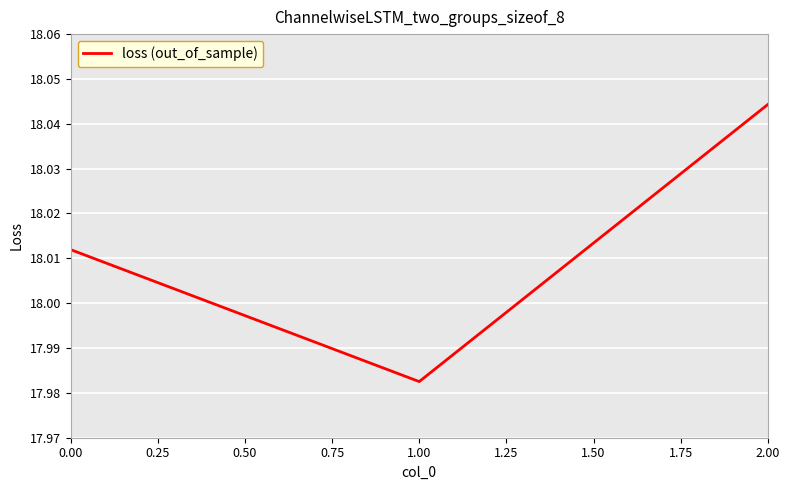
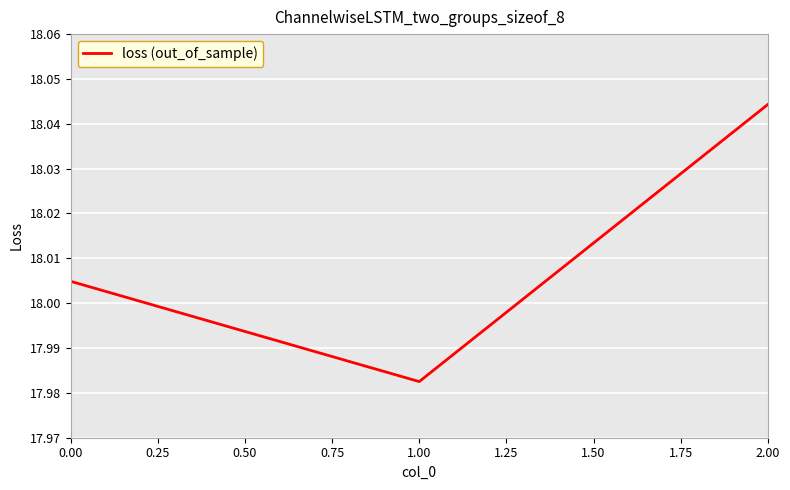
0.00: 18.012 -> 18.005
